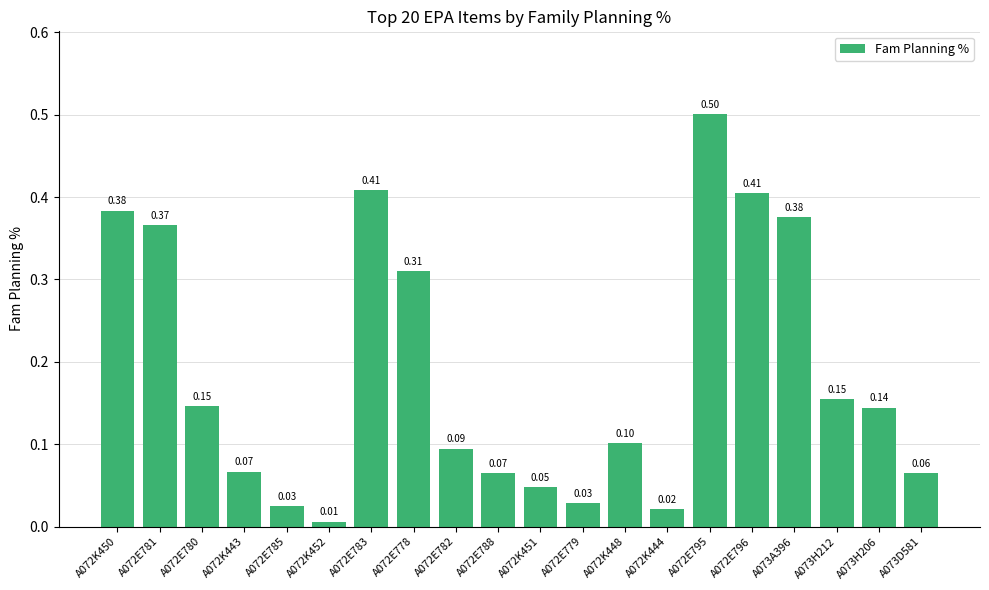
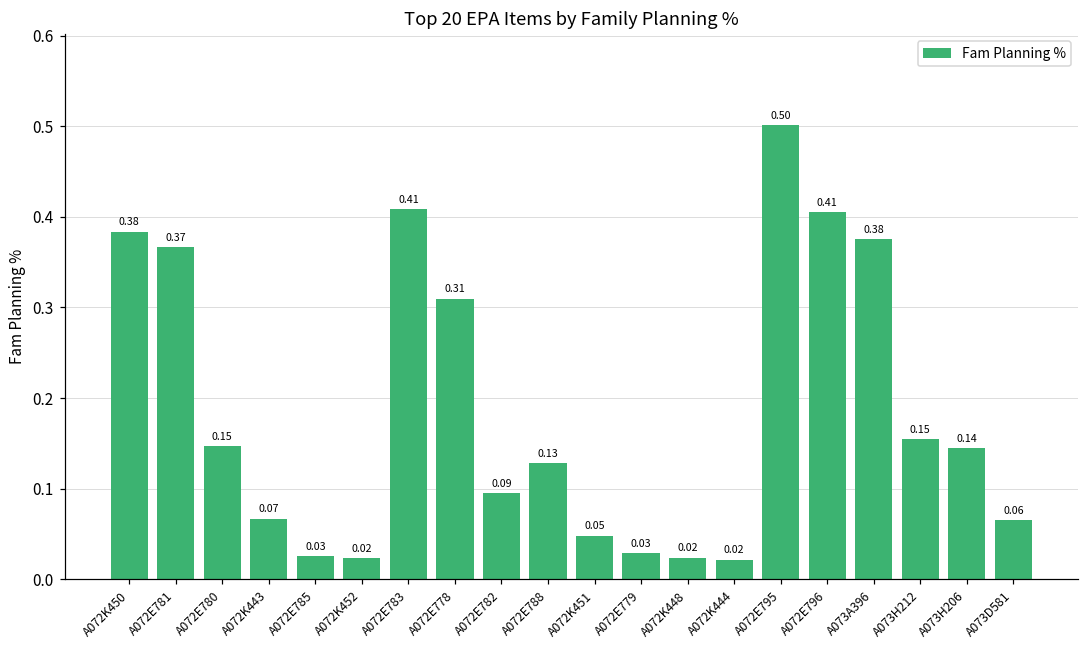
A072K452: 0.01 -> 0.02
A072E788: 0.07 -> 0.13
A072K448: 0.10 -> 0.02
